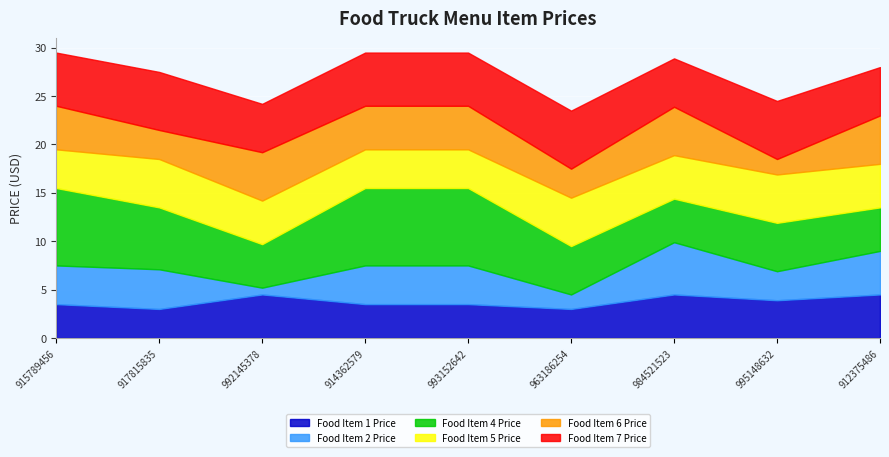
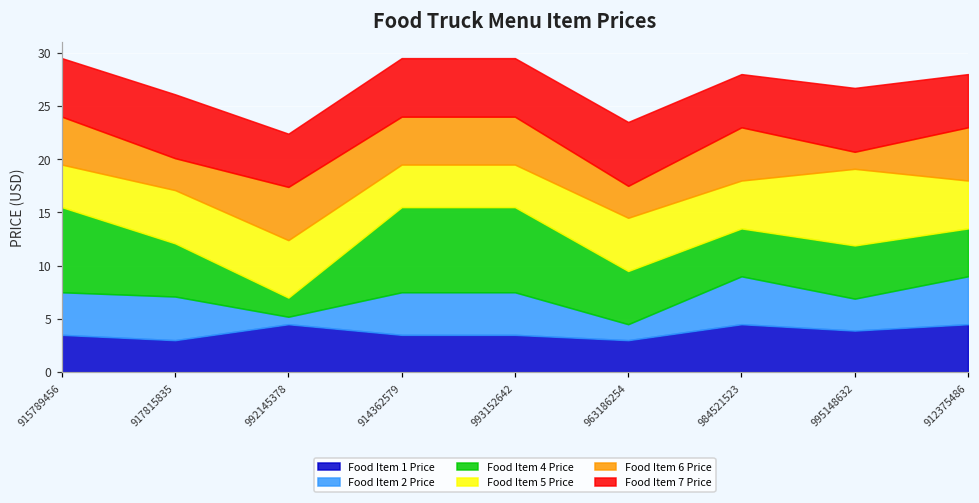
Food Item 4 Price, 917815835: 6 -> 5
Food Item 4 Price, 992145378: 4 -> 2
Food Item 5 Price, 992145378: 4.5 -> 5.4
Food Item 2 Price, 984521523: 5.4 -> 4.5
Food Item 5 Price, 995148632: 5 -> 7
